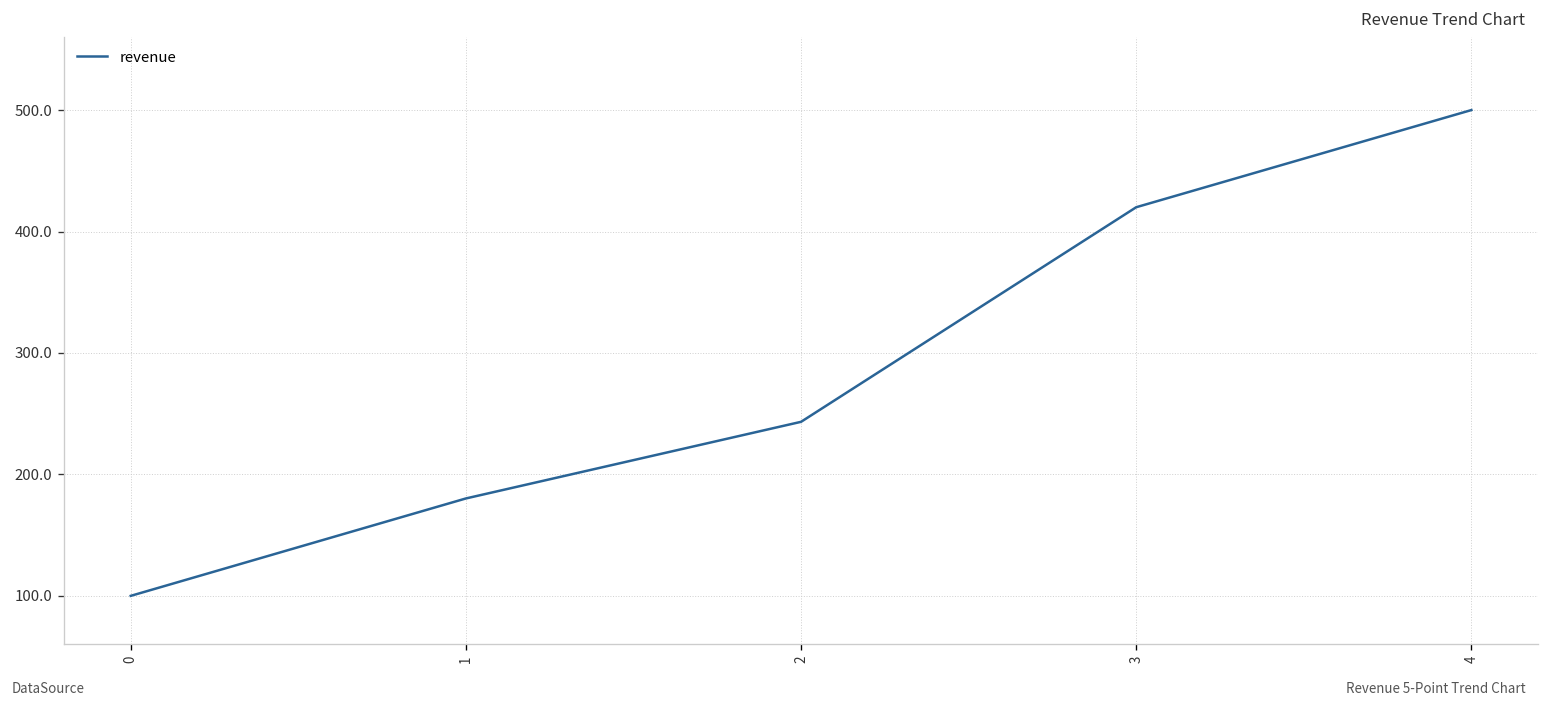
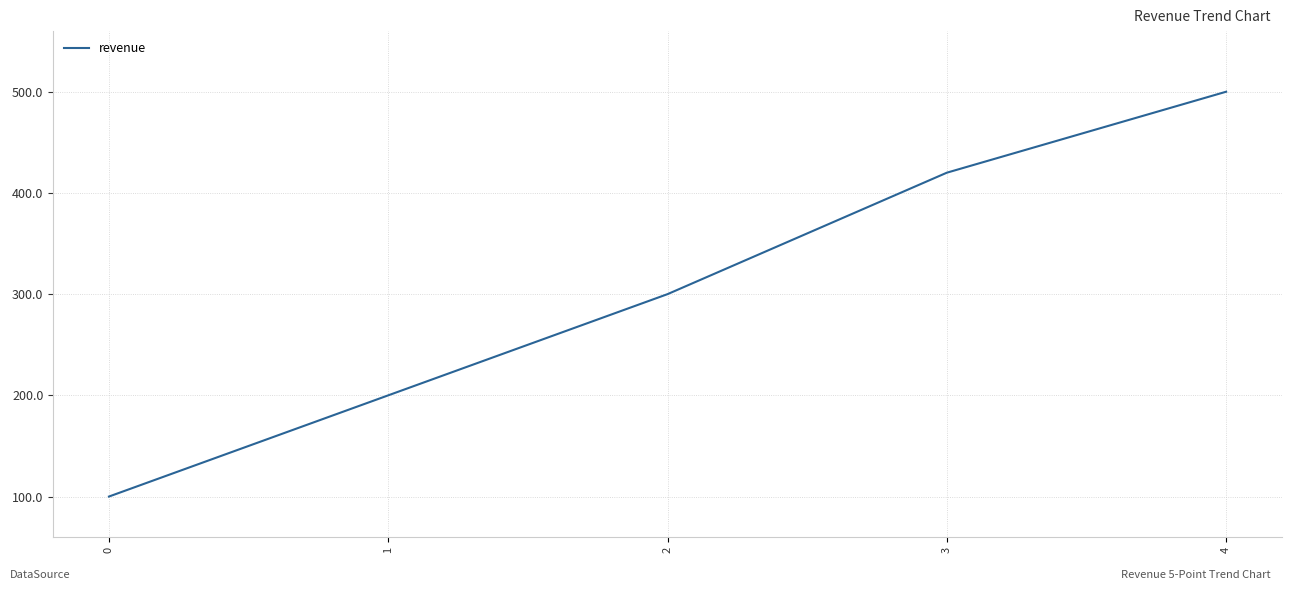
1: 180 -> 200
2: 243 -> 300
